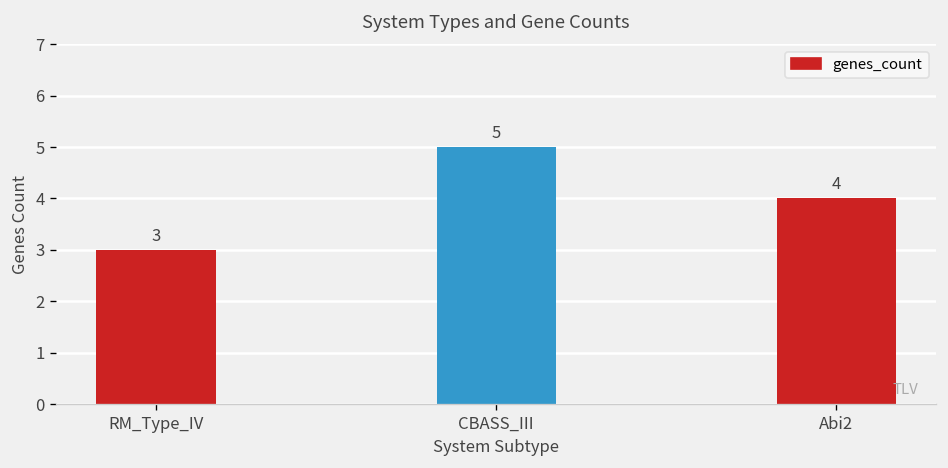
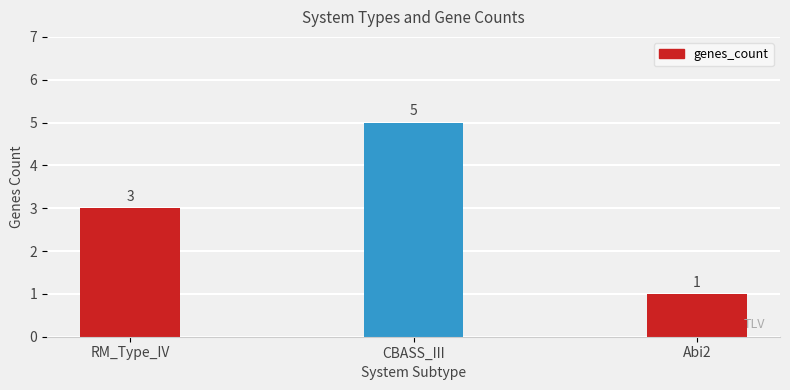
Abi2: 4 -> 1
